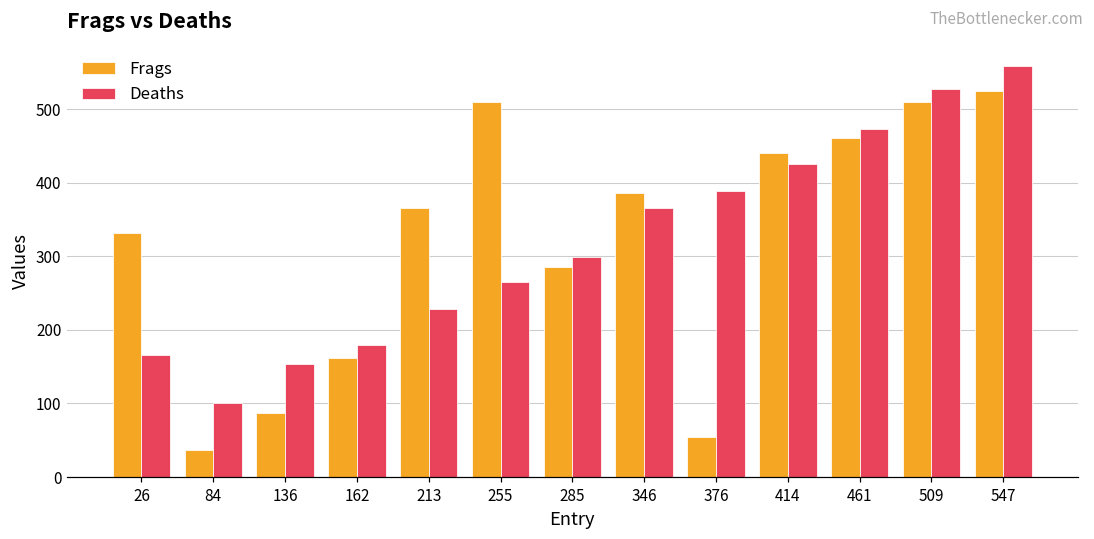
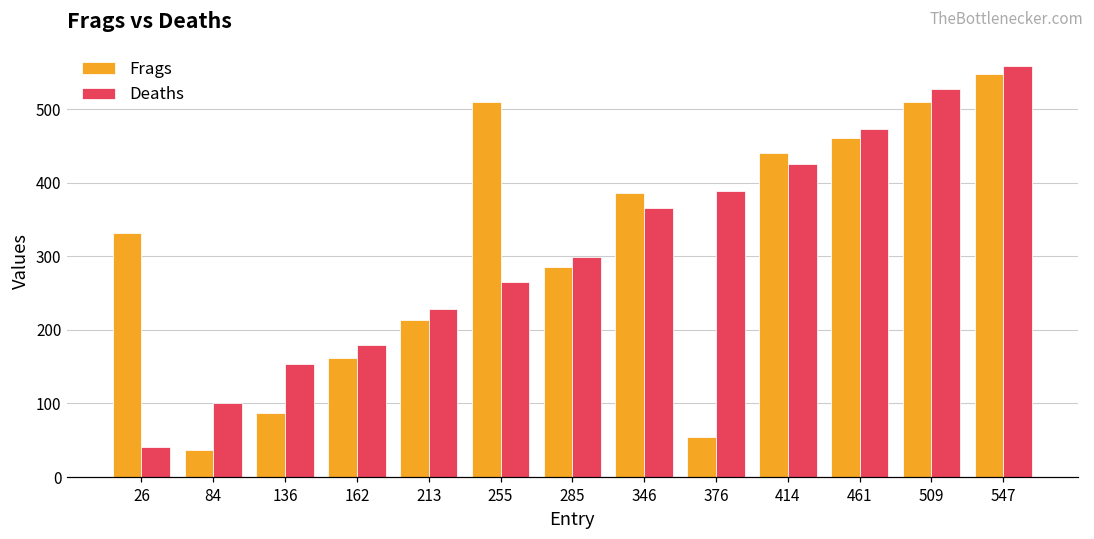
Deaths, 26: 170 -> 40
Frags, 213: 370 -> 210
Frags, 547: 530 -> 550
